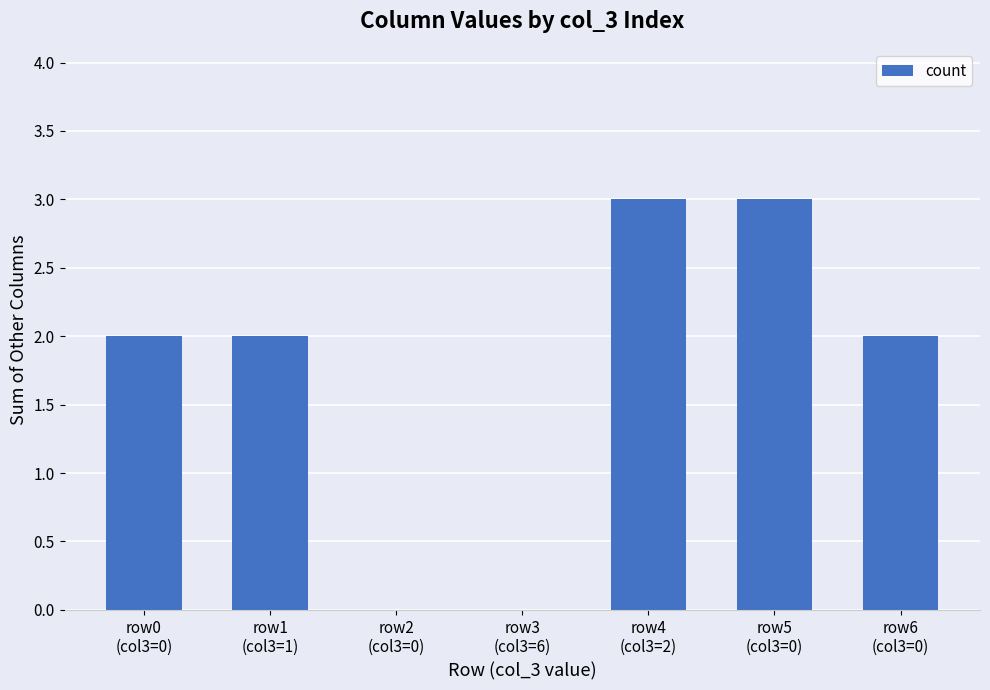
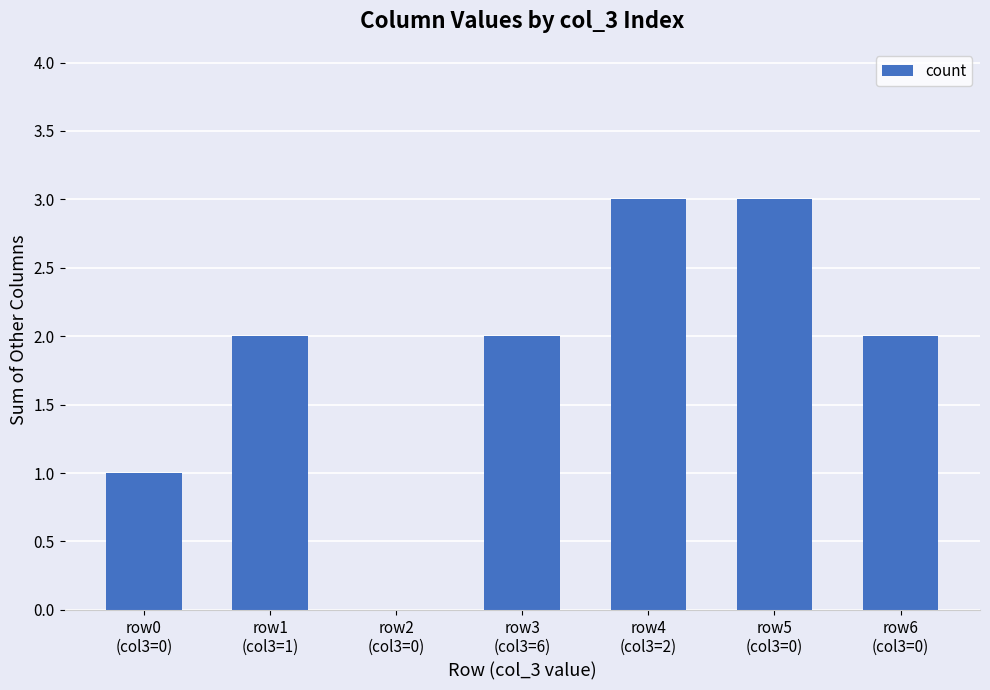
row0 (col3=0): 2 -> 1
row3 (col3=6): 0 -> 2
